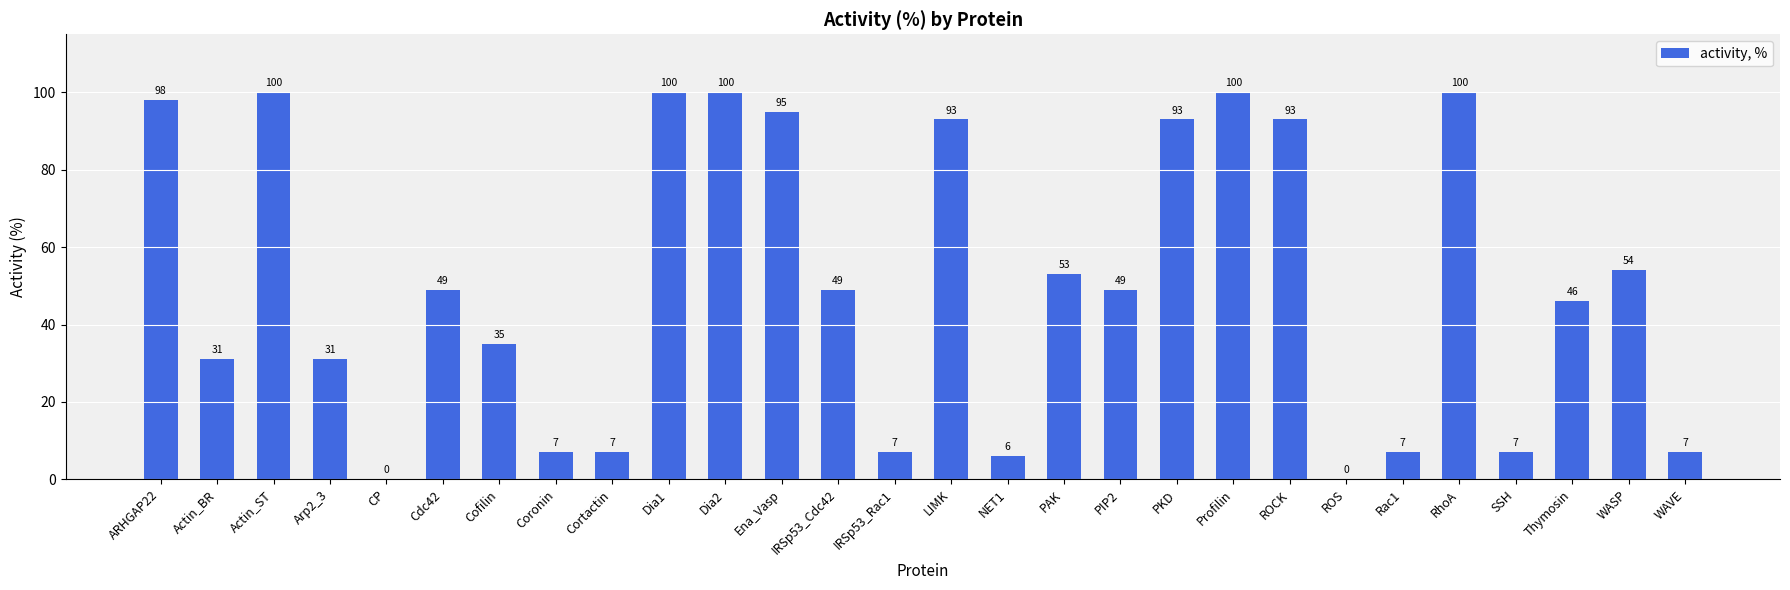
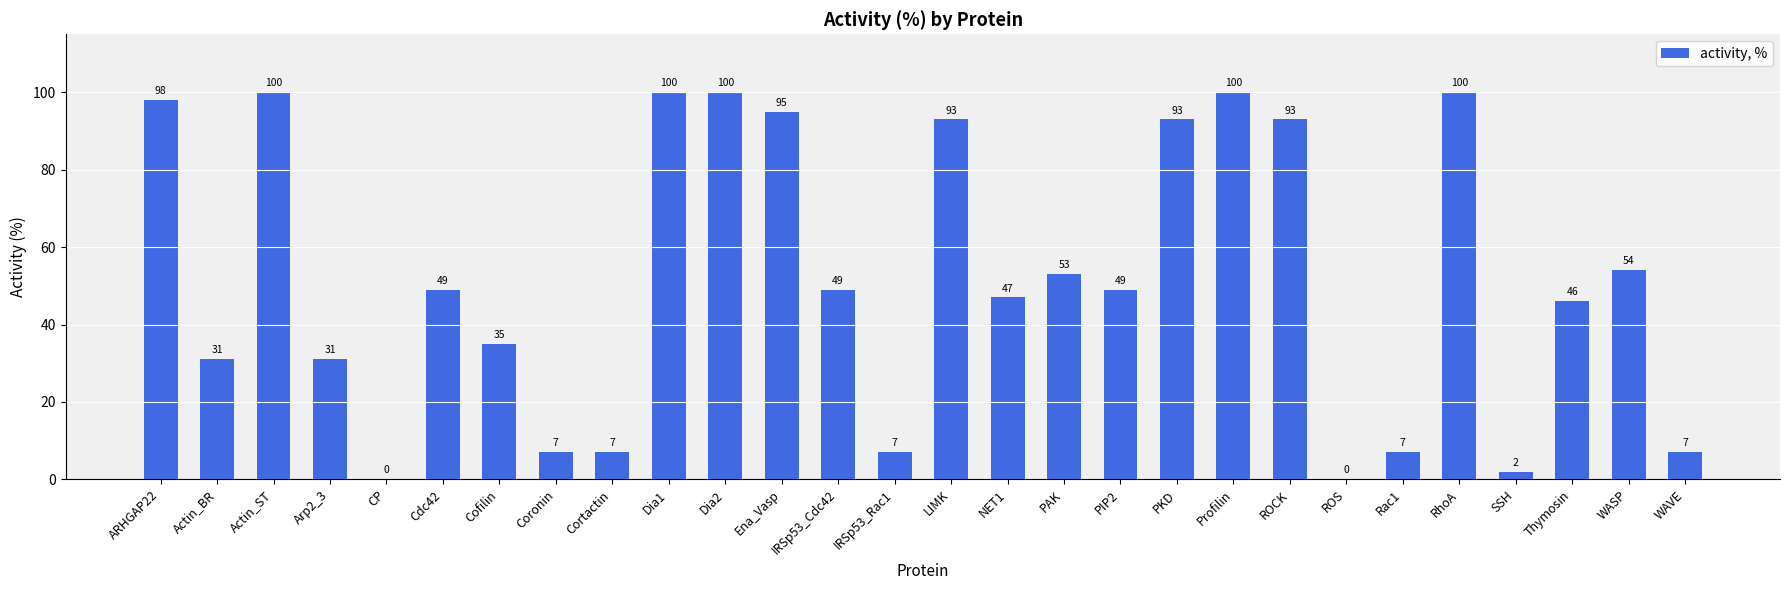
NET1: 6 -> 47
SSH: 7 -> 2
